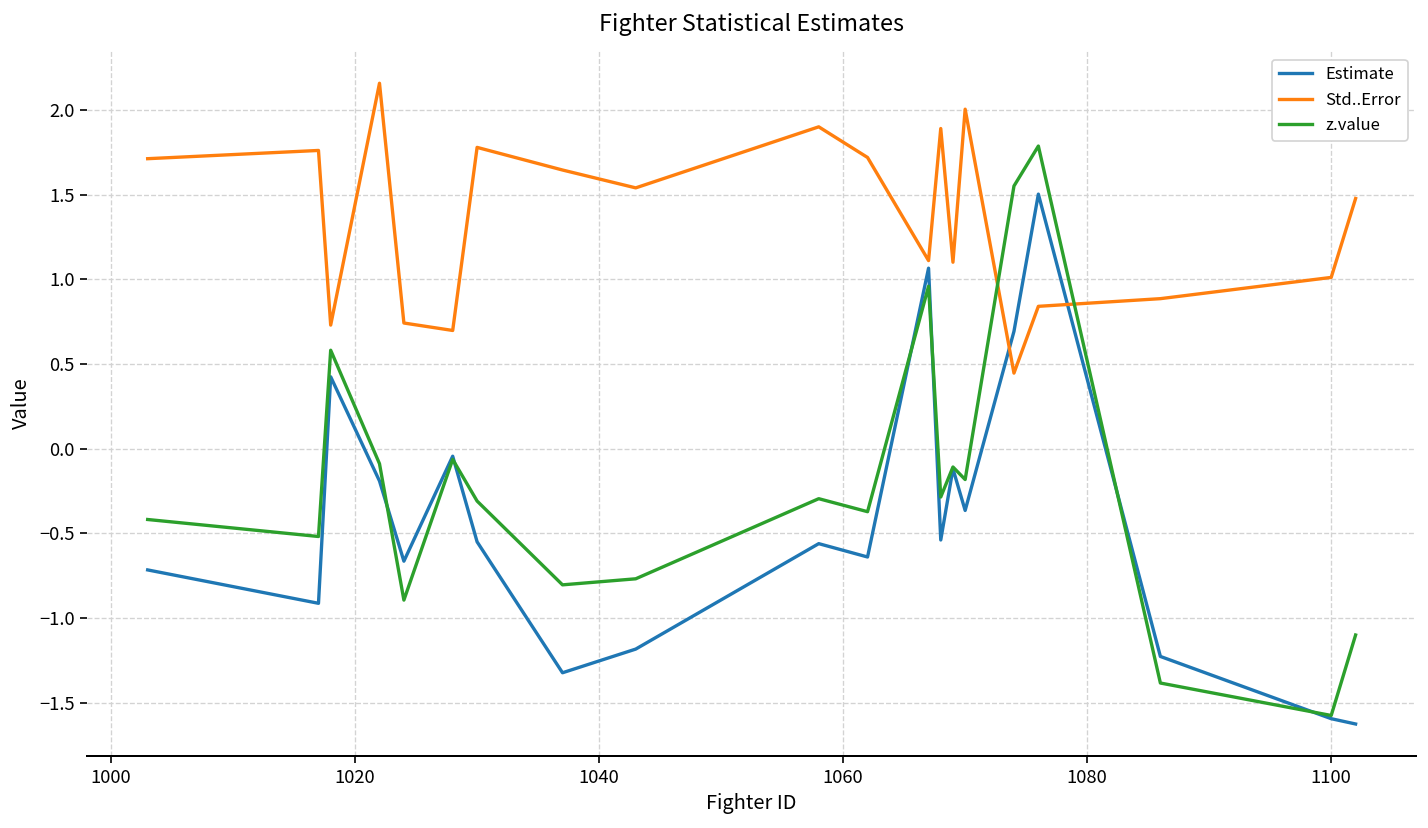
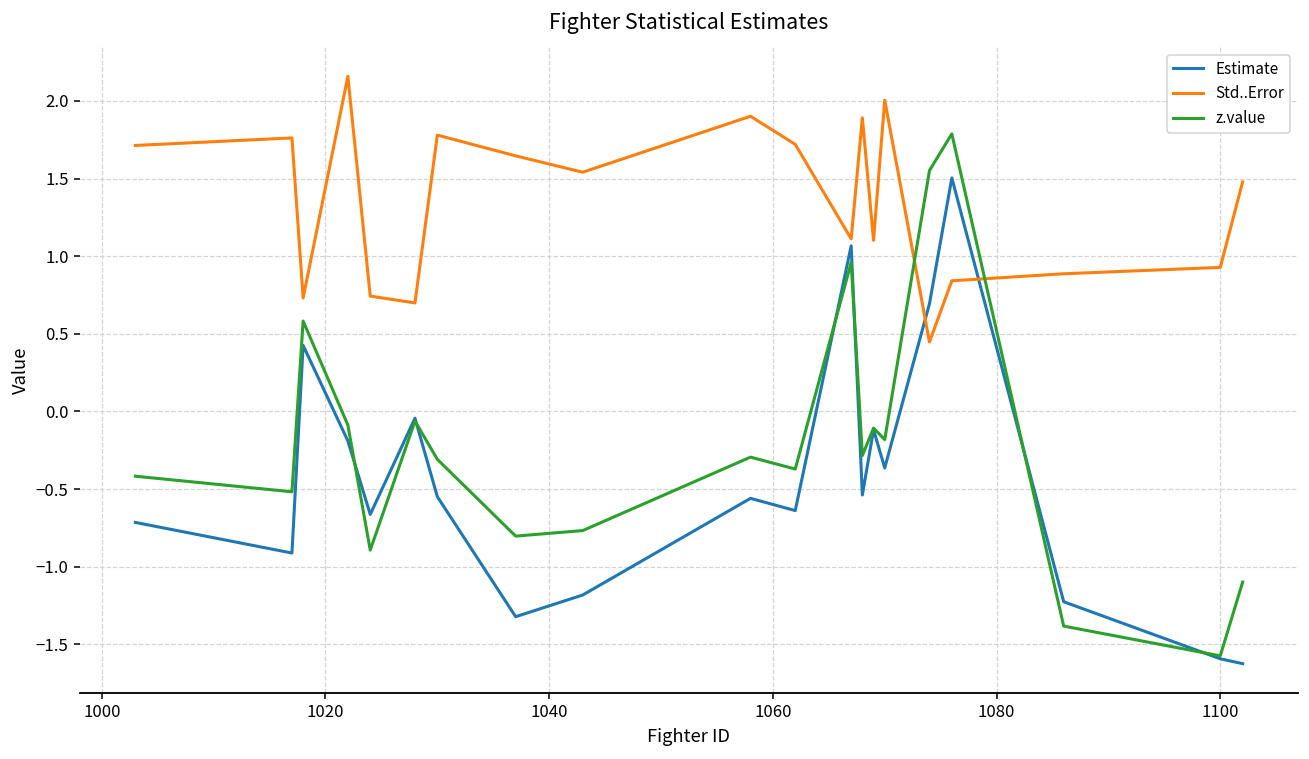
Std..Error, 1100: 1.01 -> 0.93
